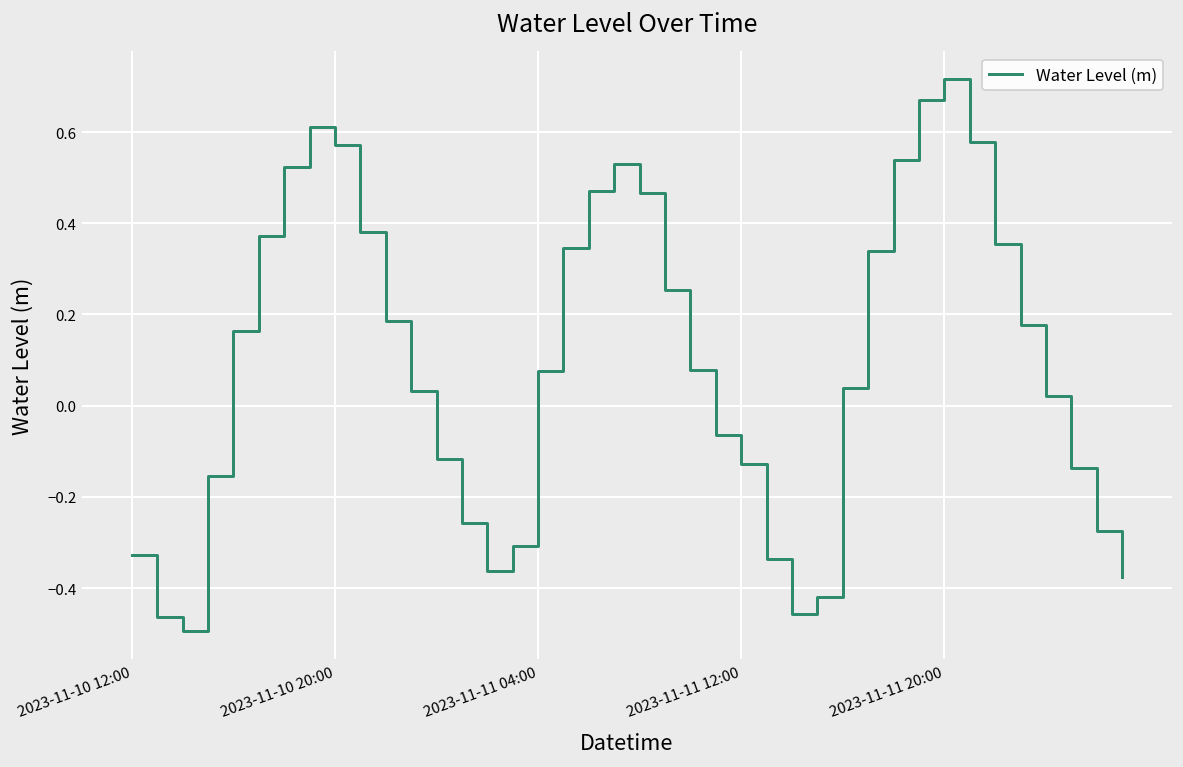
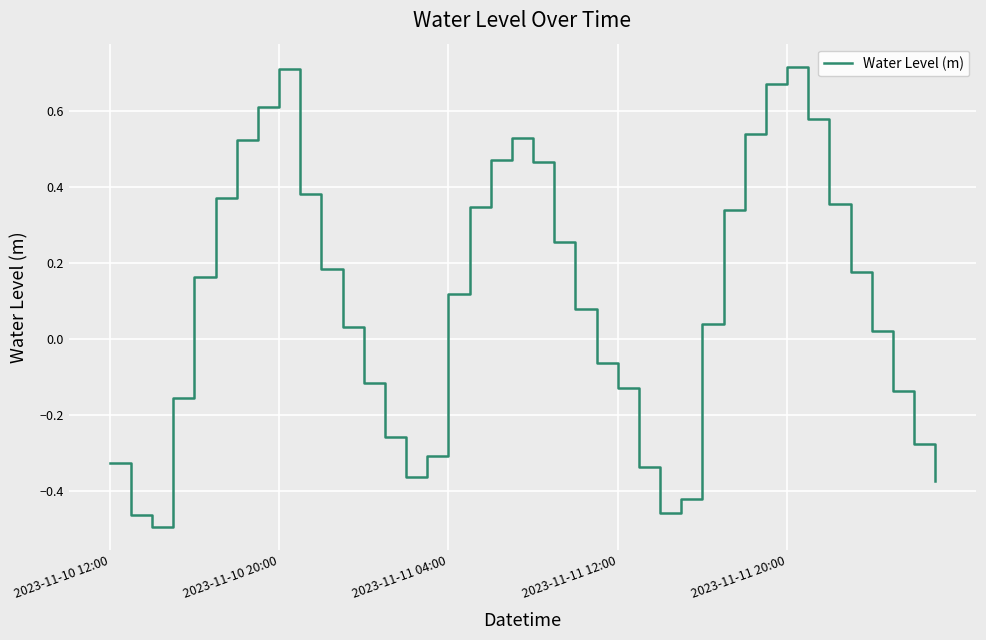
2023-11-10 20:00: 0.57 -> 0.71
2023-11-11 04:00: 0.08 -> 0.12
